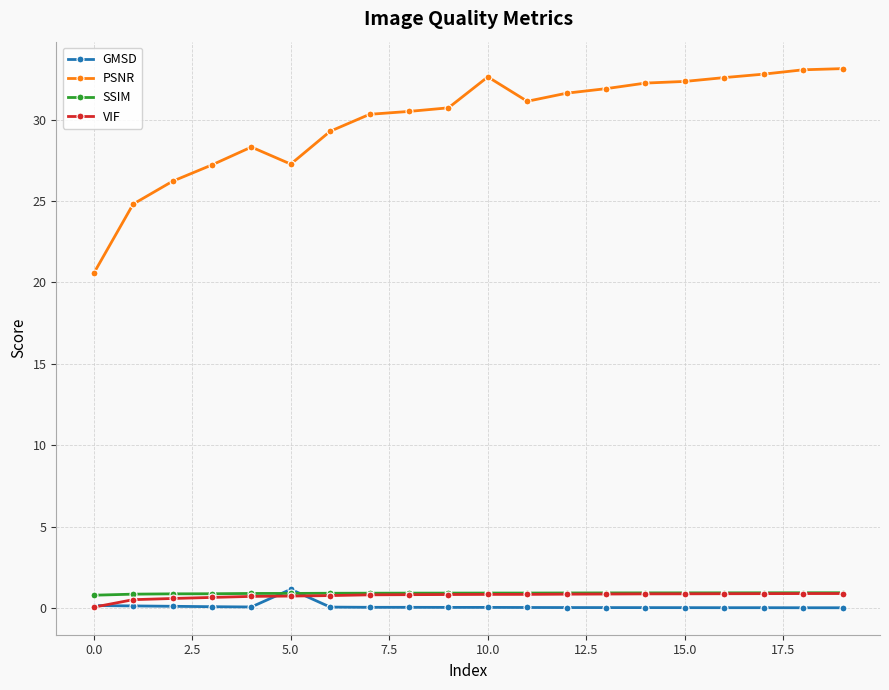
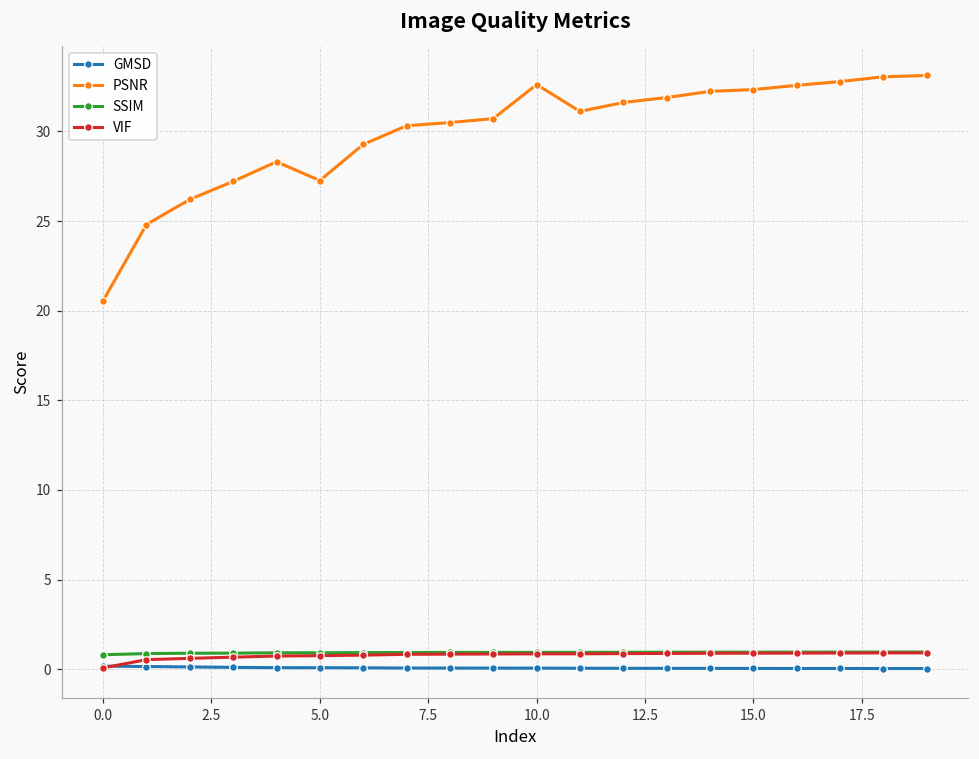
GMSD, 5.0: 1.2 -> 0.1
